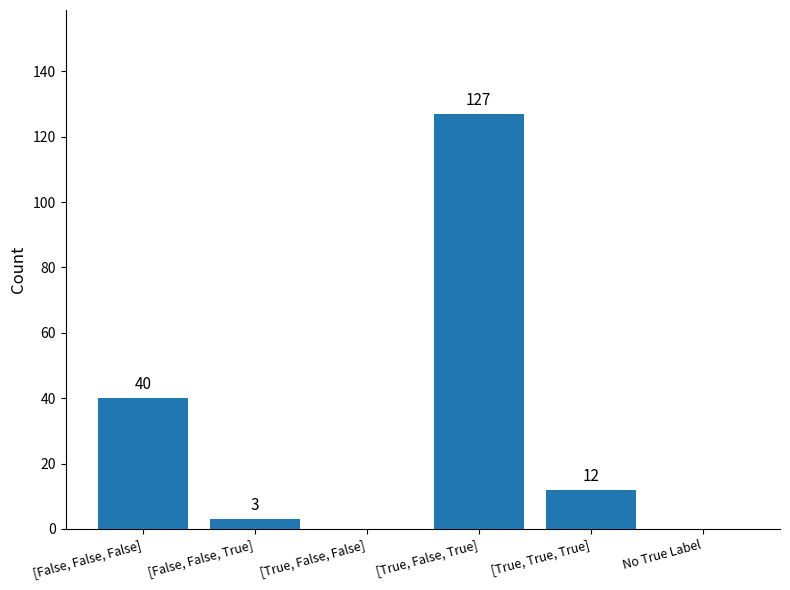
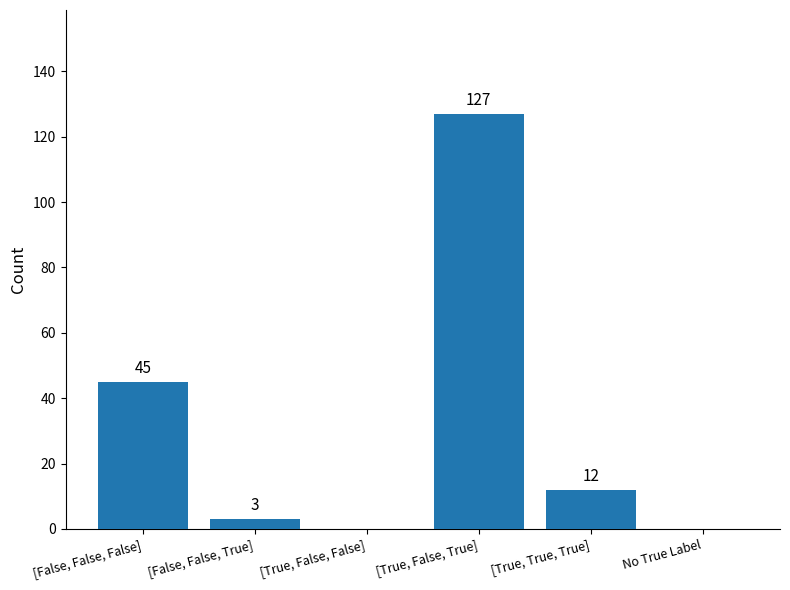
[False, False, False]: 40 -> 45
